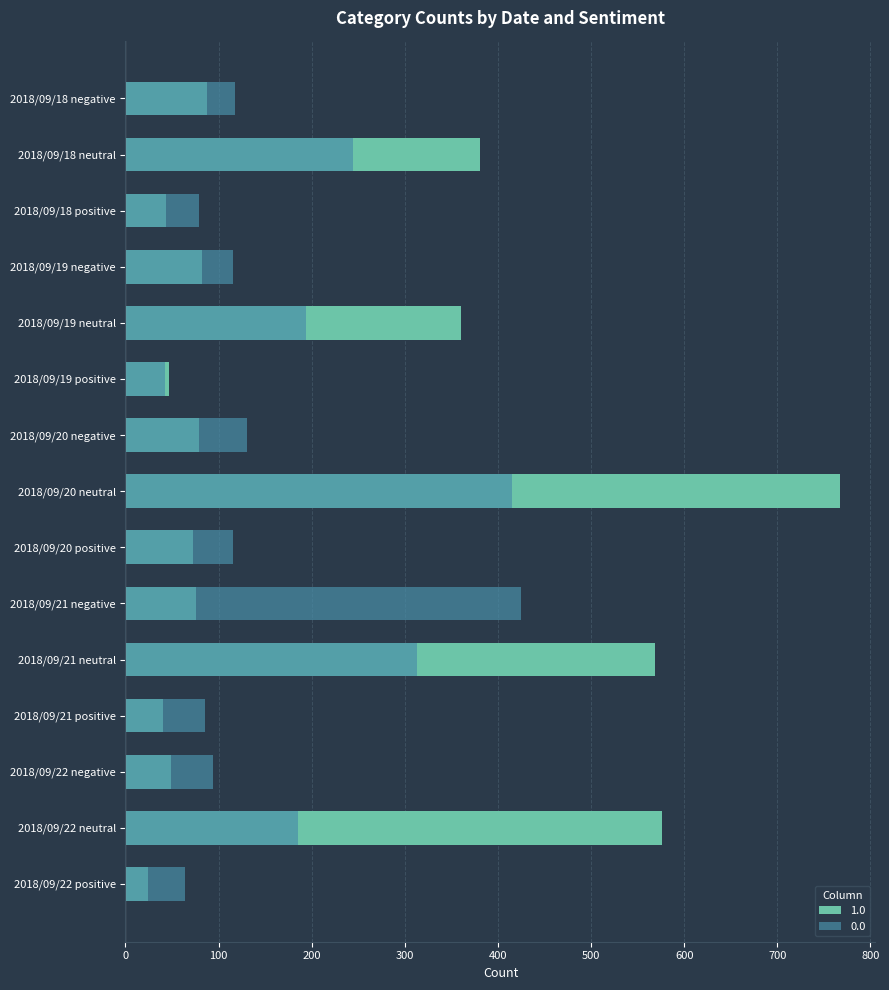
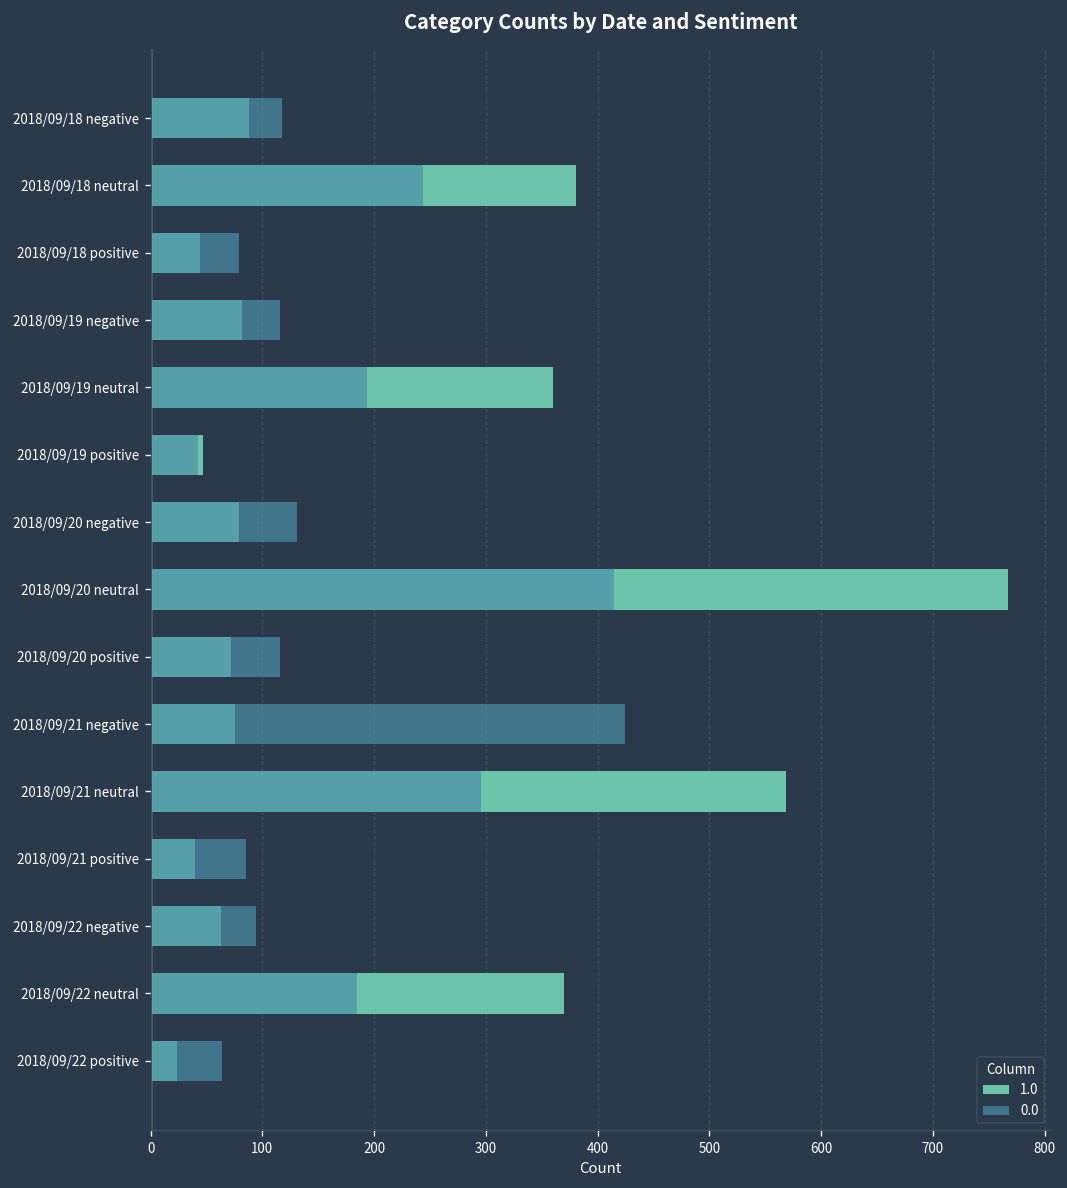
0.0, 2018/09/21 neutral: 310 -> 300
1.0, 2018/09/22 negative: 50 -> 60
1.0, 2018/09/22 neutral: 580 -> 370
